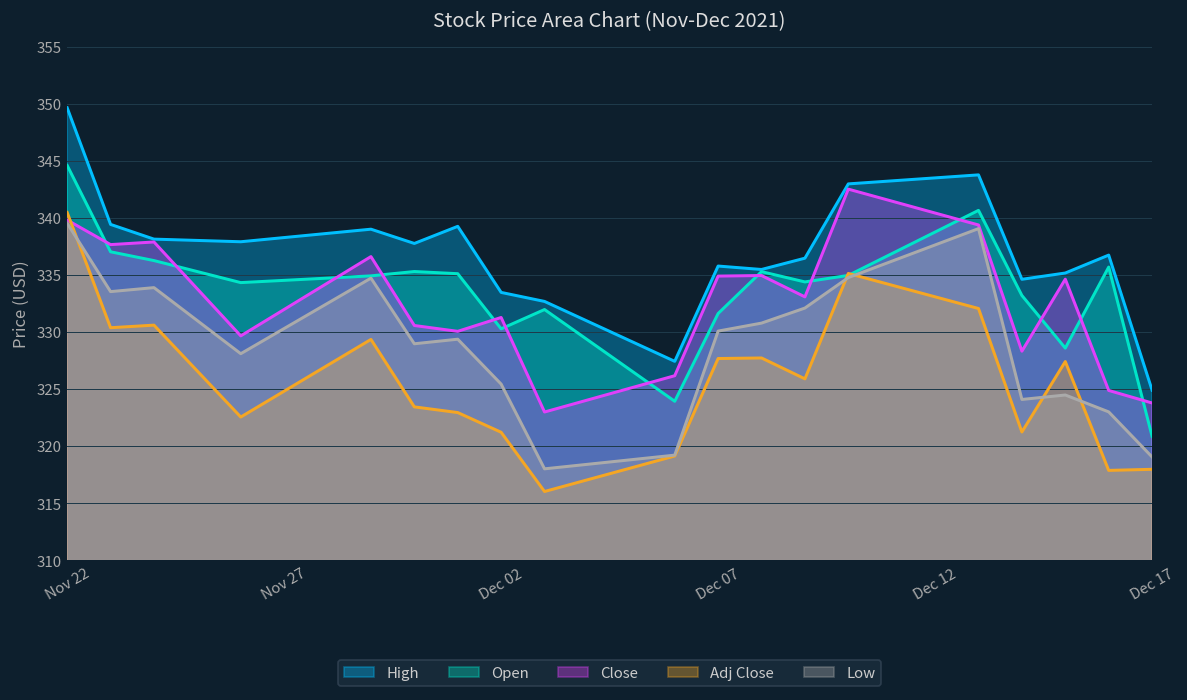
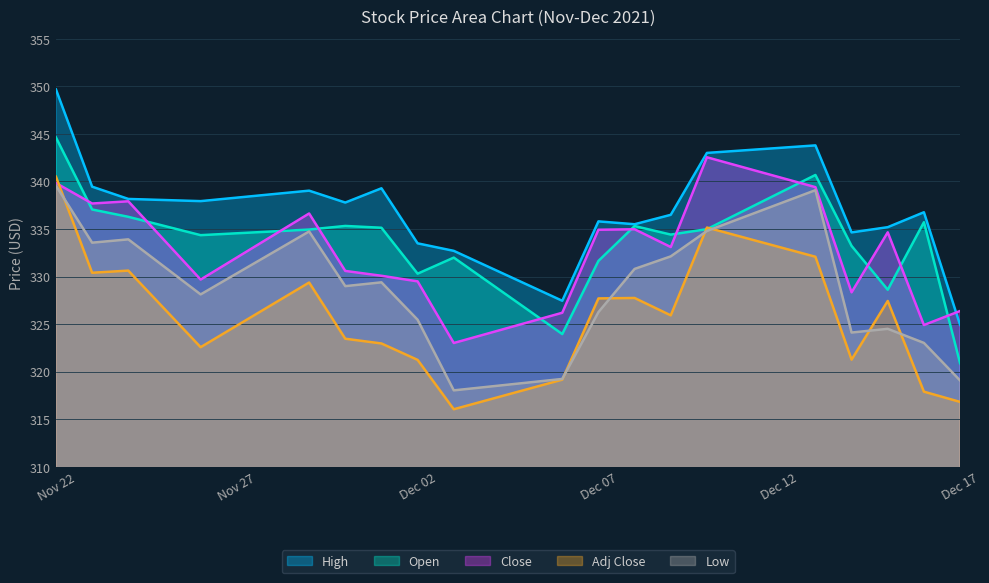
Close, Dec 02: 331 -> 329
Low, Dec 07: 330 -> 326
Close, Dec 17: 324 -> 326
Adj Close, Dec 17: 318 -> 317
